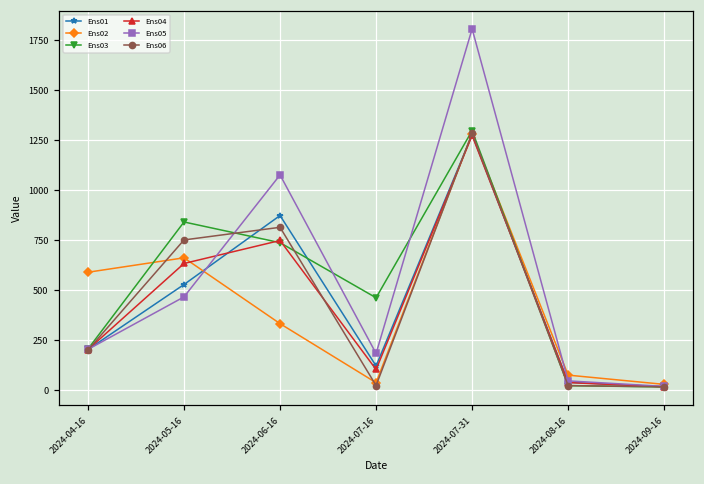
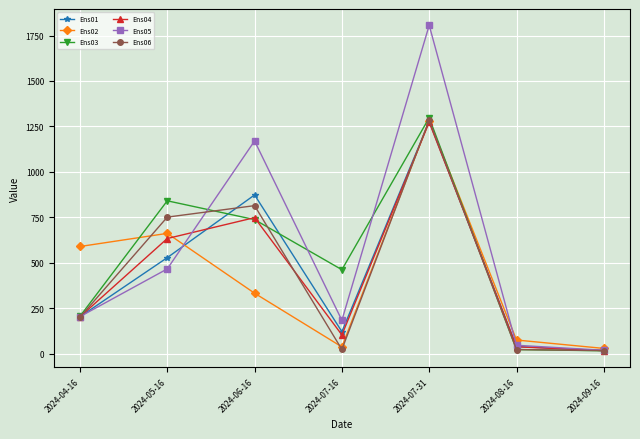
Ens05, 2024-06-16: 1080 -> 1170
